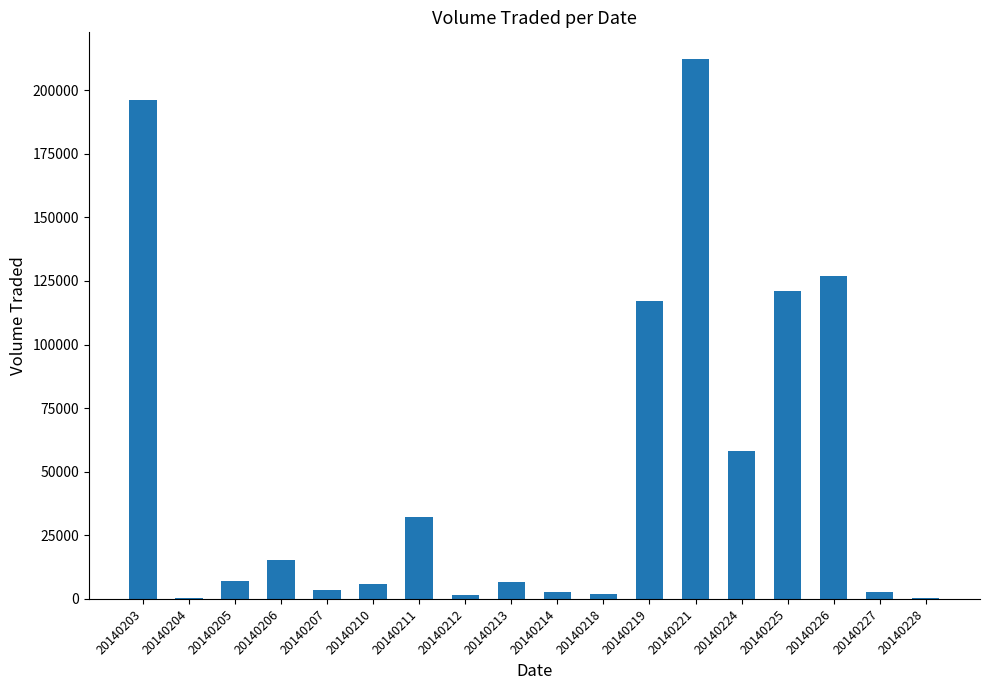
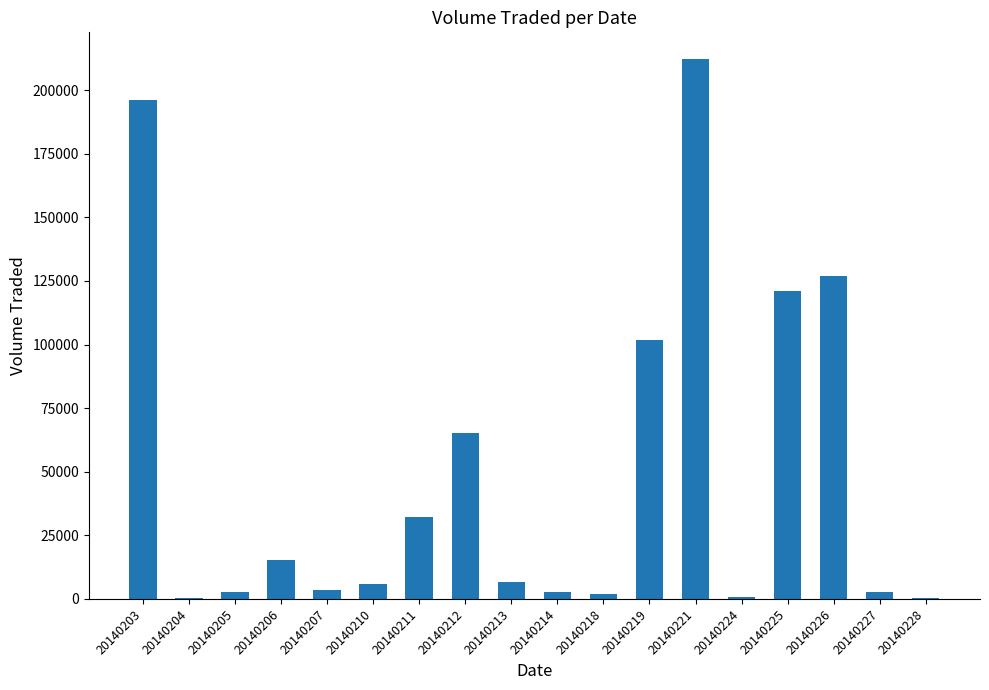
20140205: 7000 -> 3000
20140212: 2000 -> 65000
20140219: 117000 -> 102000
20140224: 58000 -> 1000
